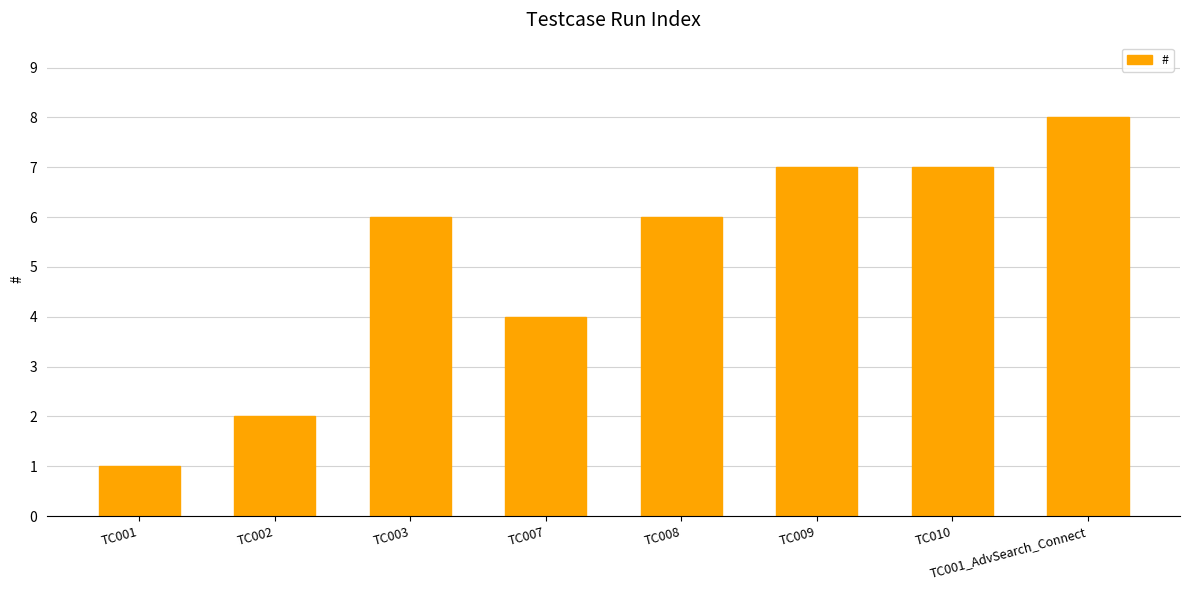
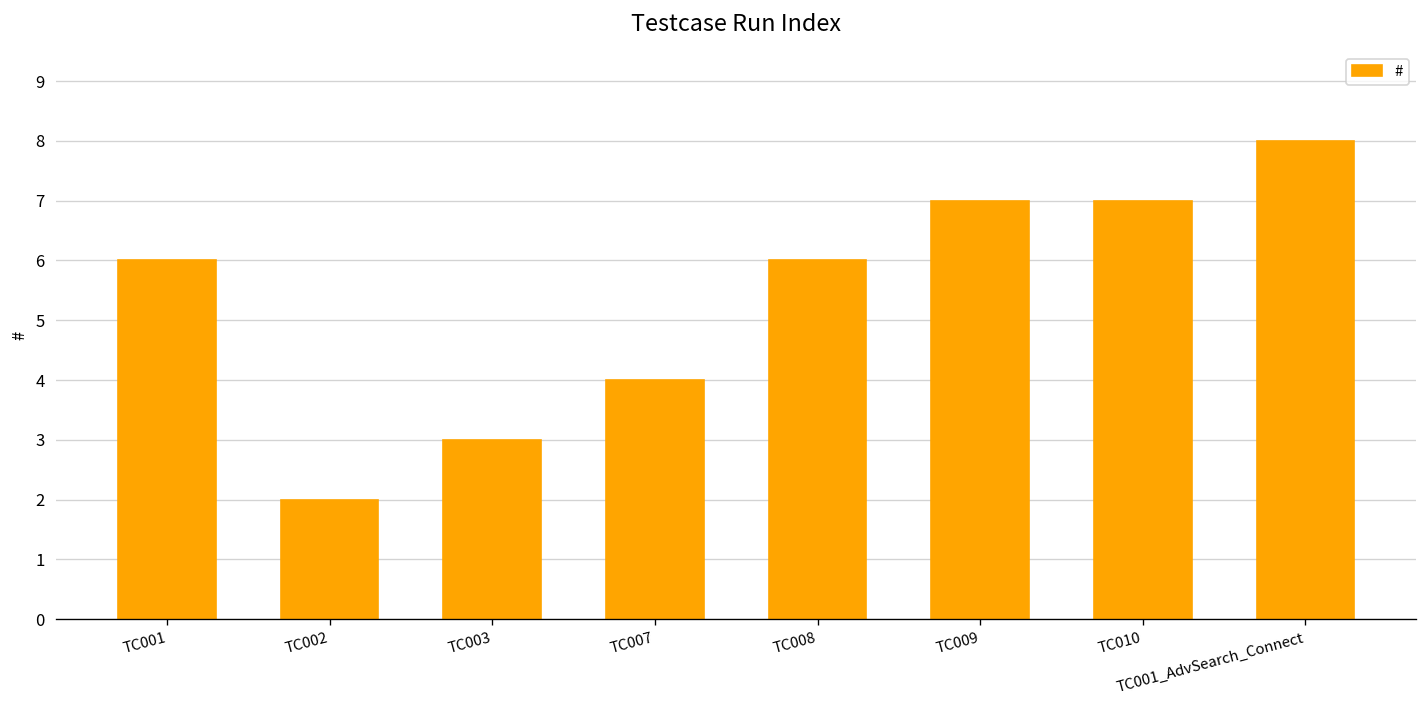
TC001: 1 -> 6
TC003: 6 -> 3
